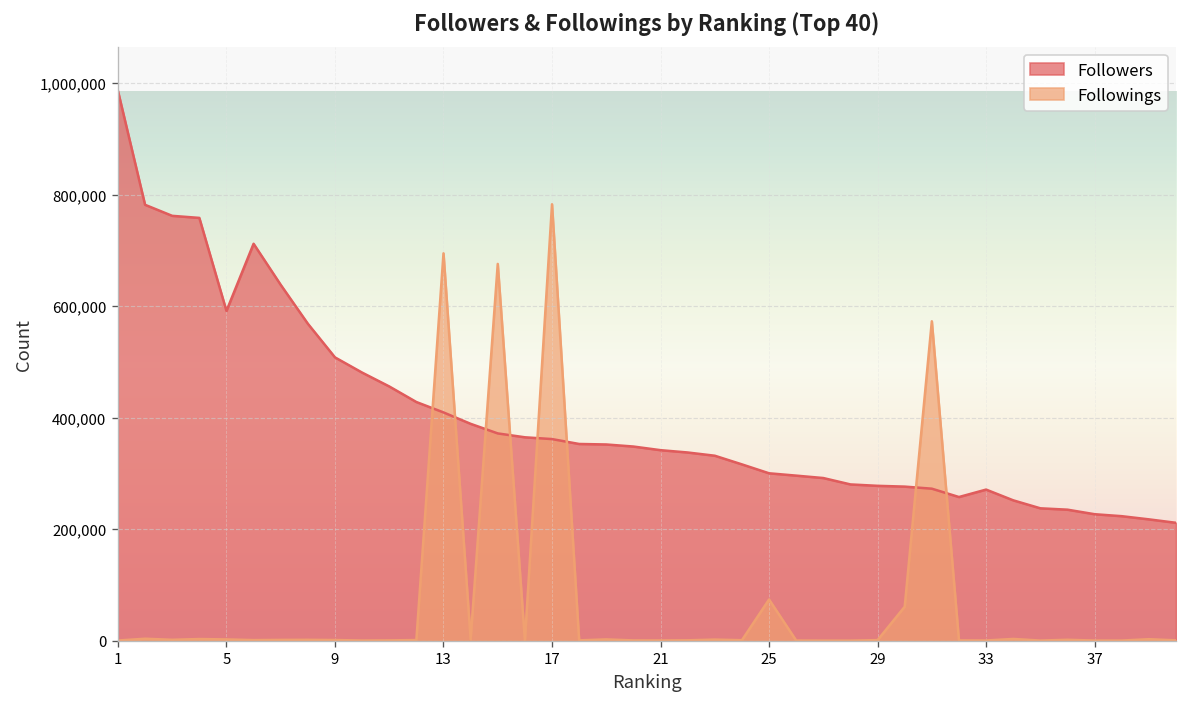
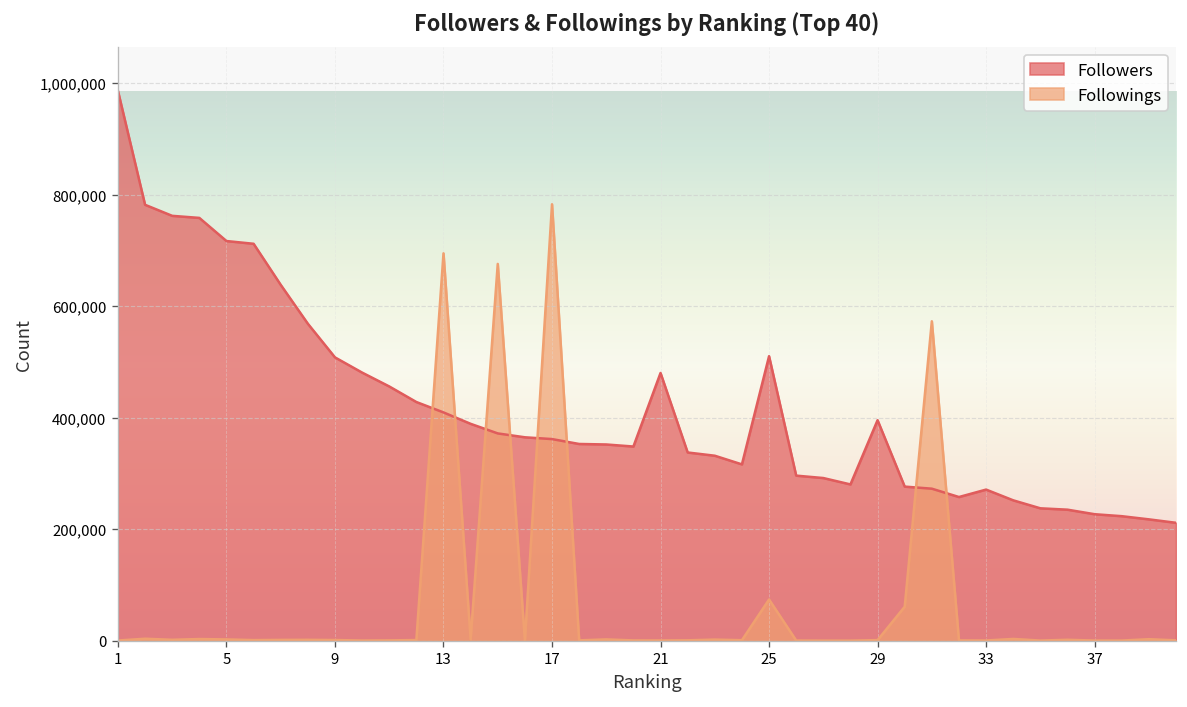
Followers, 5: 590,000 -> 720,000
Followers, 21: 340,000 -> 480,000
Followers, 25: 300,000 -> 510,000
Followers, 29: 280,000 -> 400,000
